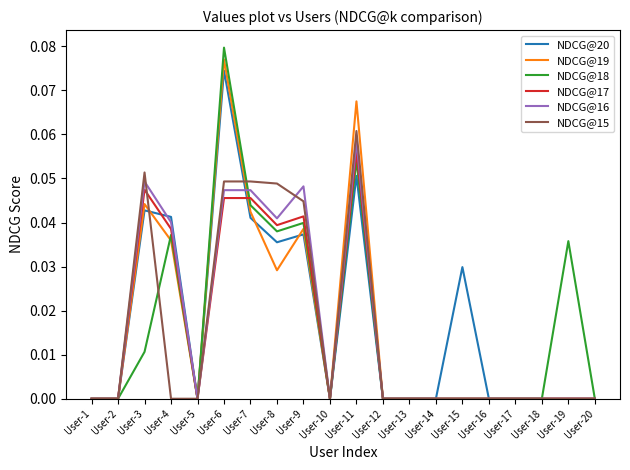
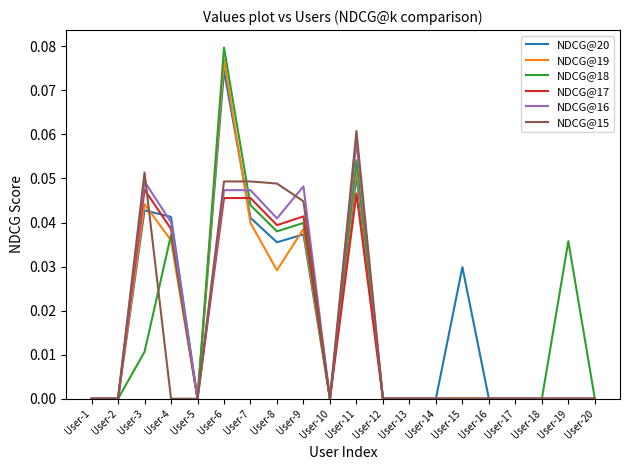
NDCG@19, User-7: 0.042 -> 0.040
NDCG@19, User-11: 0.067 -> 0.052
NDCG@17, User-11: 0.056 -> 0.047
